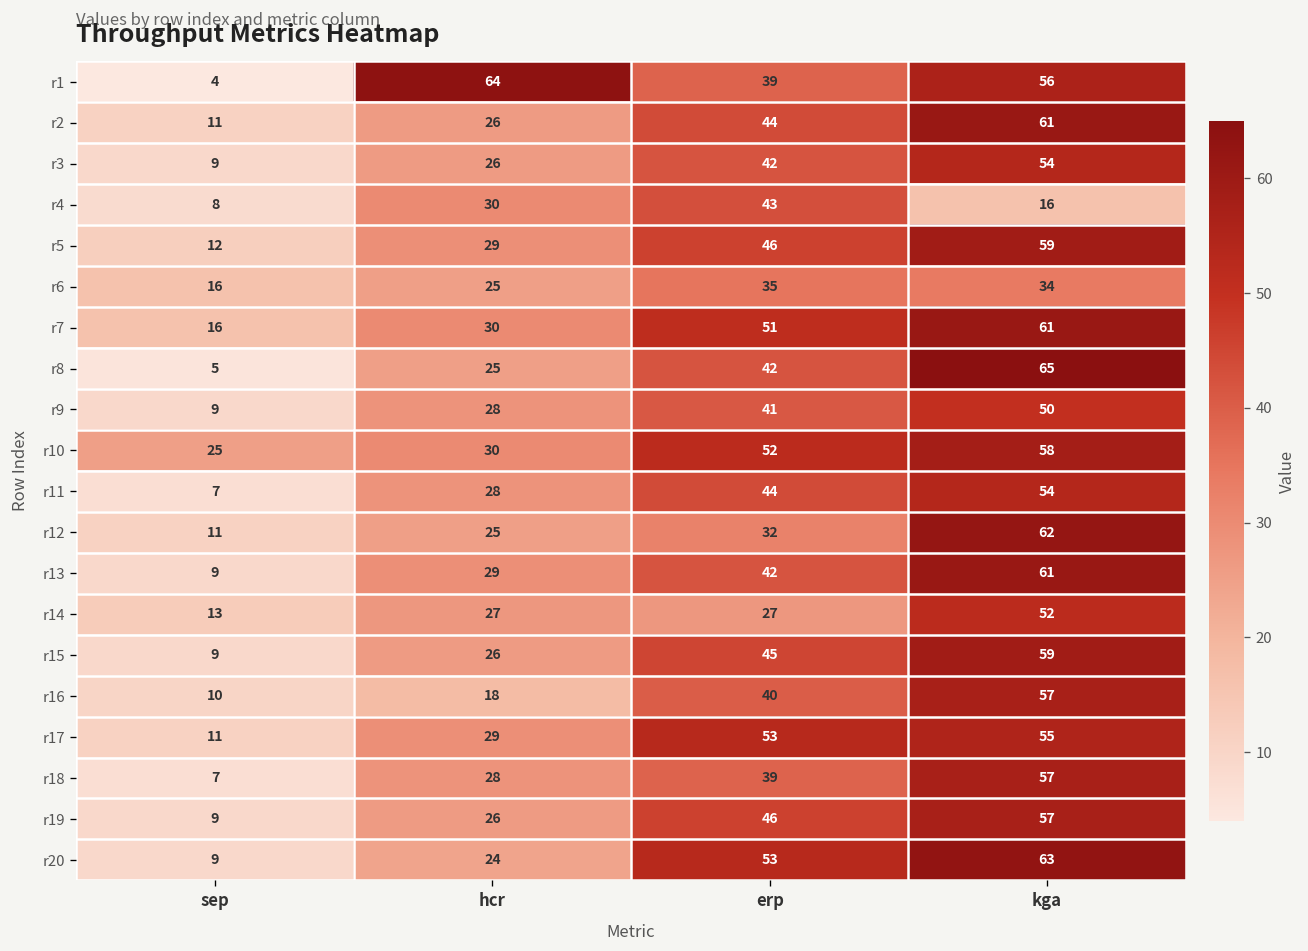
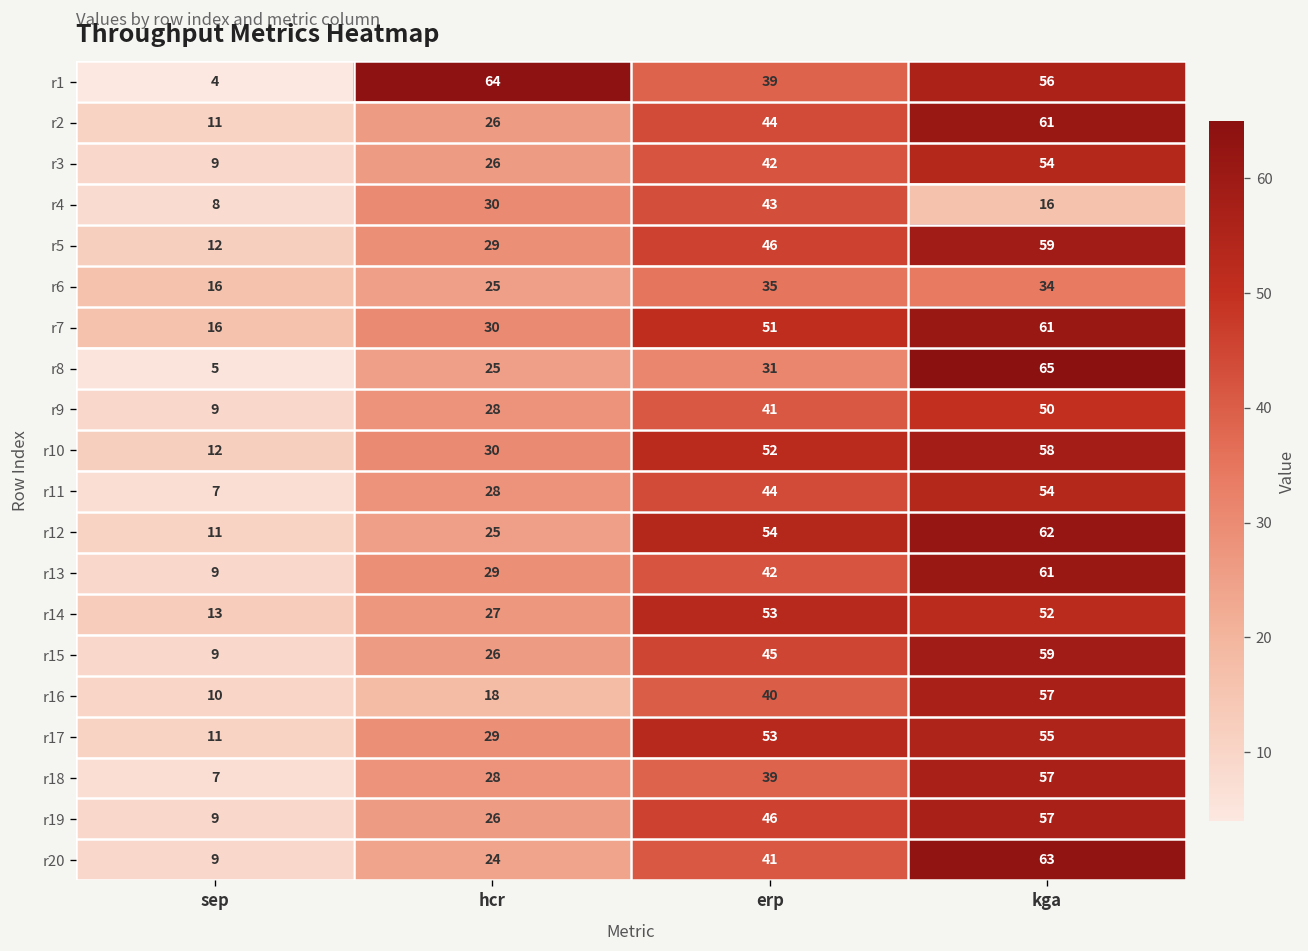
r8, erp: 42 -> 31
r10, sep: 25 -> 12
r12, erp: 32 -> 54
r14, erp: 27 -> 53
r20, erp: 53 -> 41
